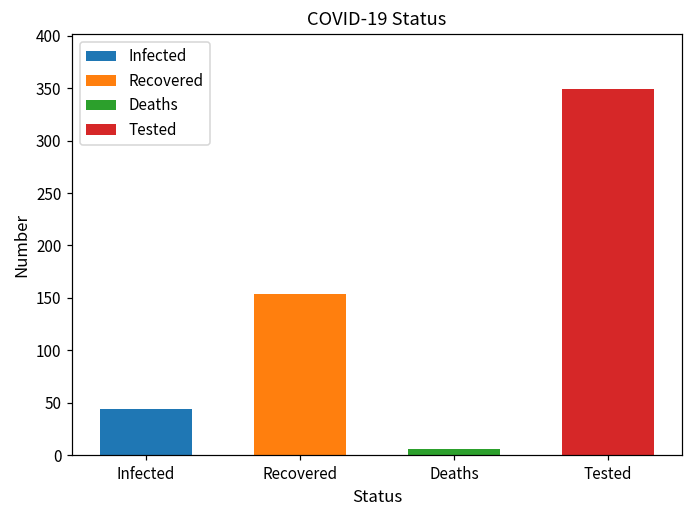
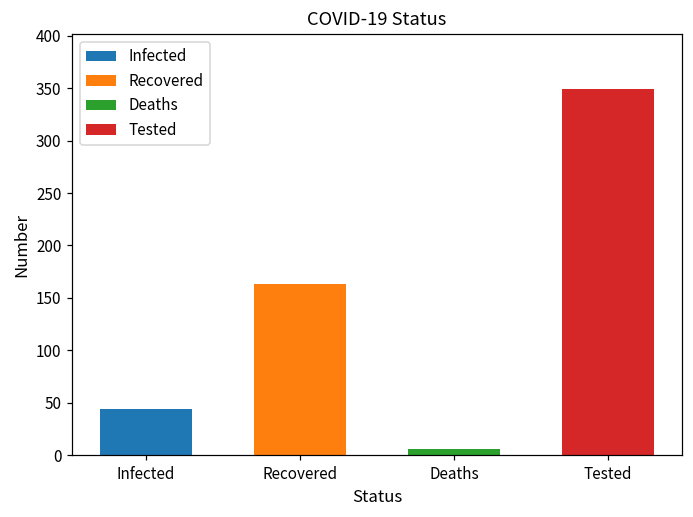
Recovered: 150 -> 160
